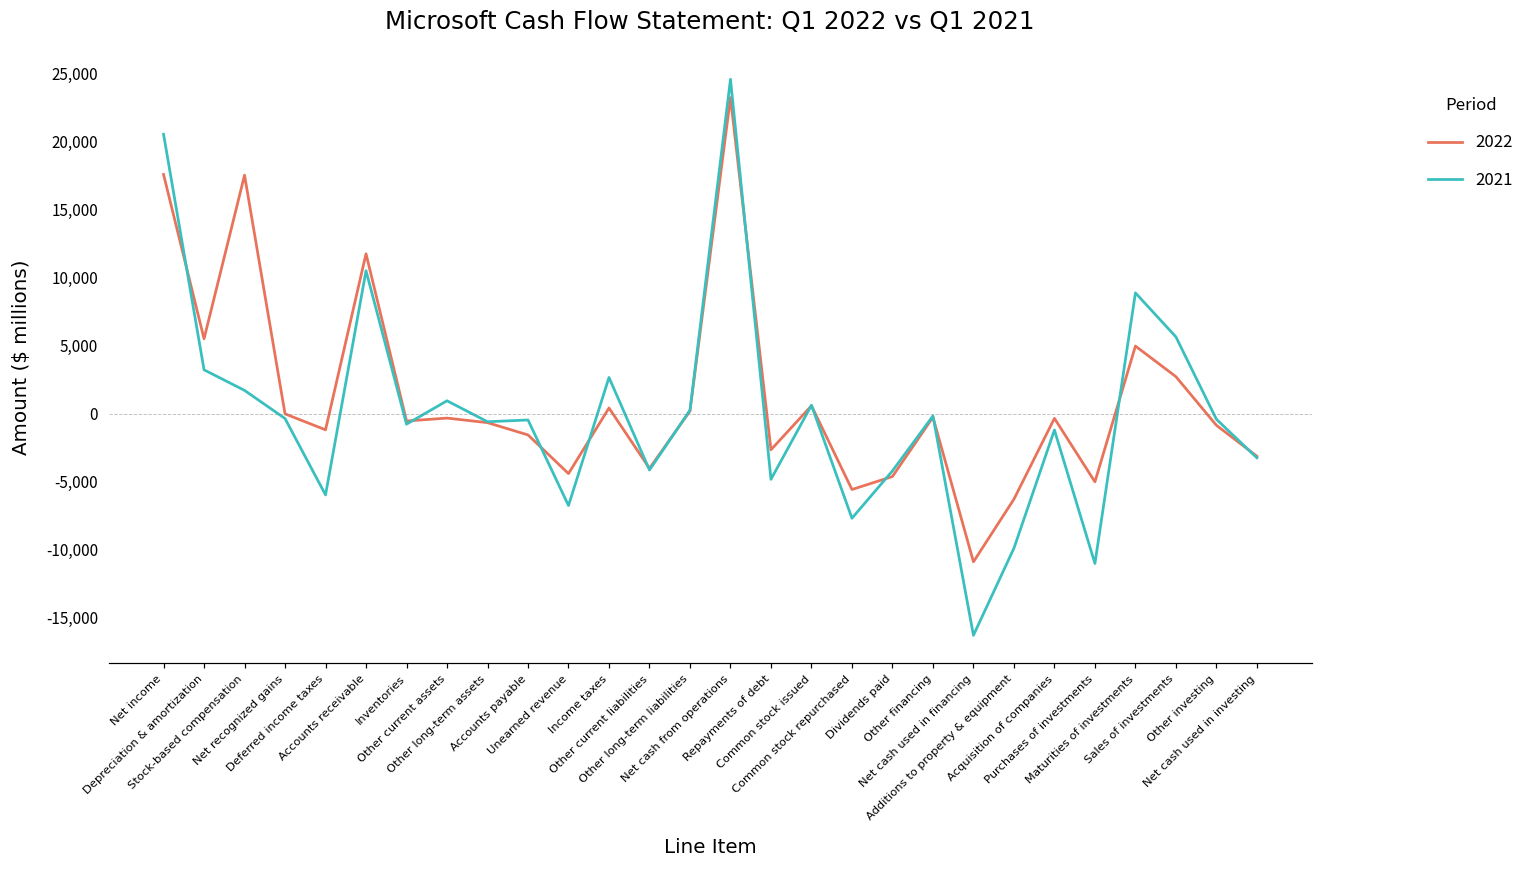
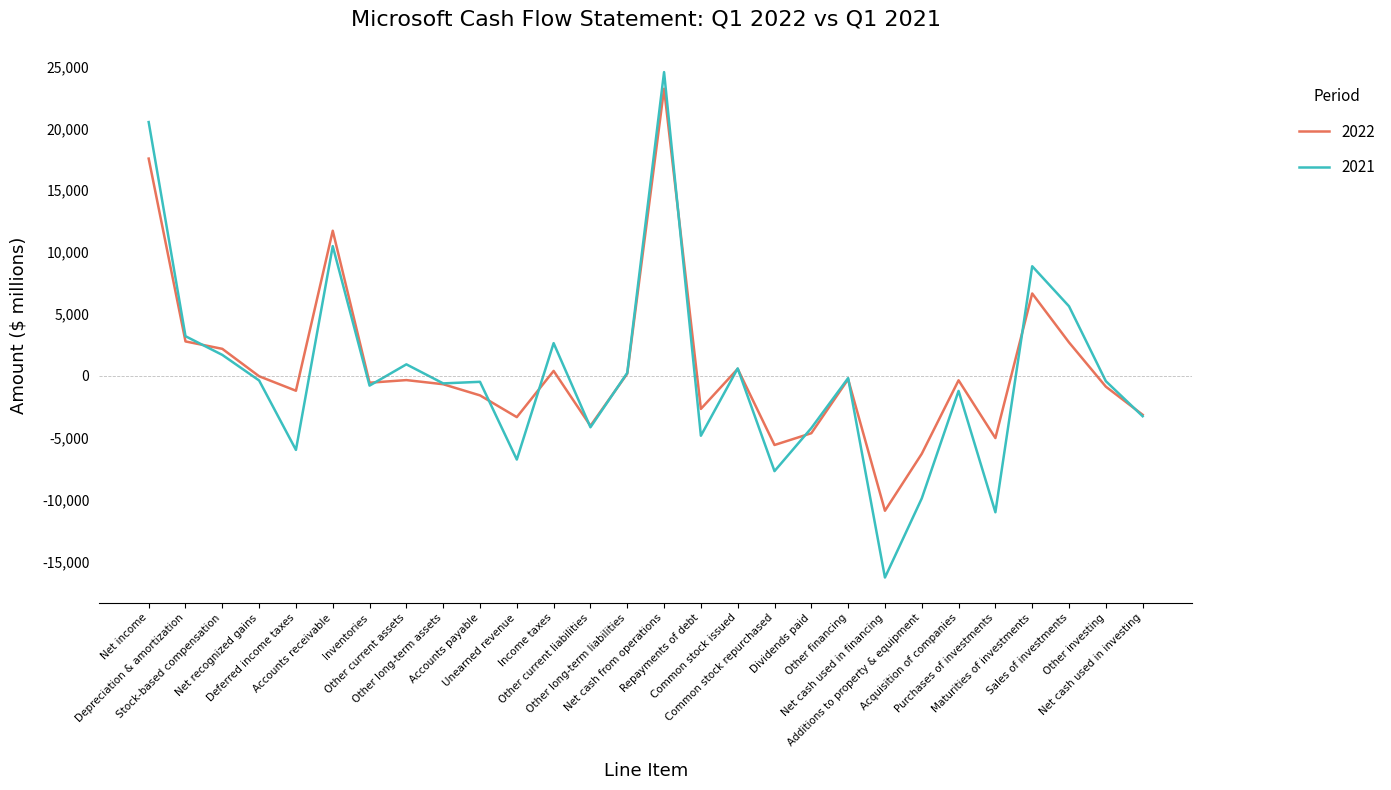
2022, Depreciation & amortization: 5,500 -> 2,800
2022, Stock-based compensation: 17,500 -> 2,200
2022, Unearned revenue: -4,400 -> -3,300
2022, Maturities of investments: 5,000 -> 6,700
